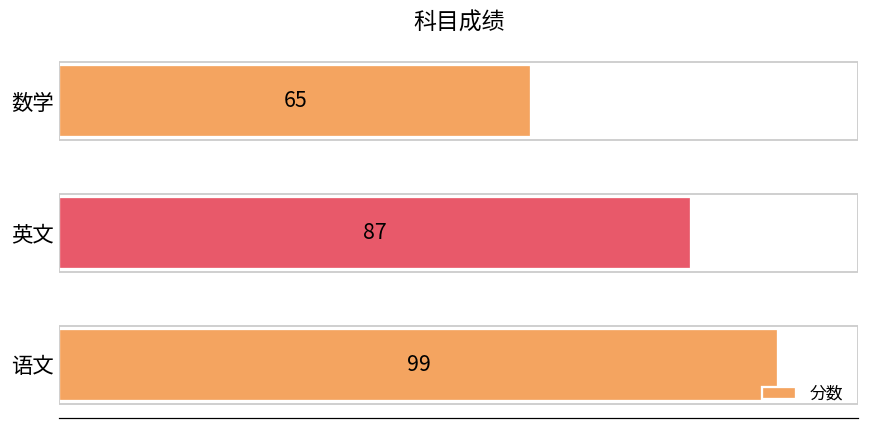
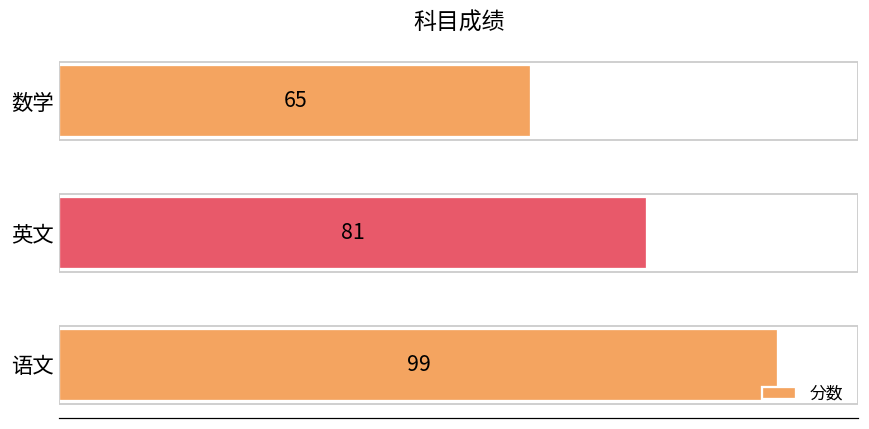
英文: 87 -> 81
